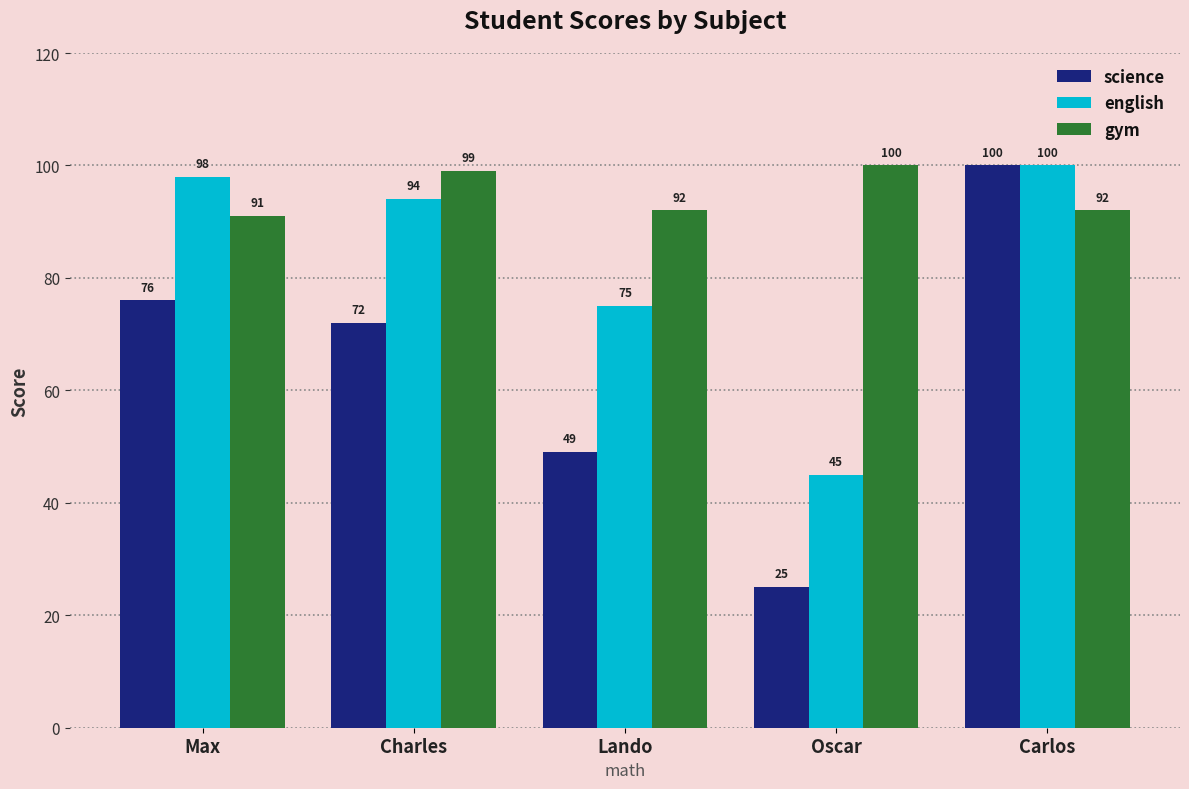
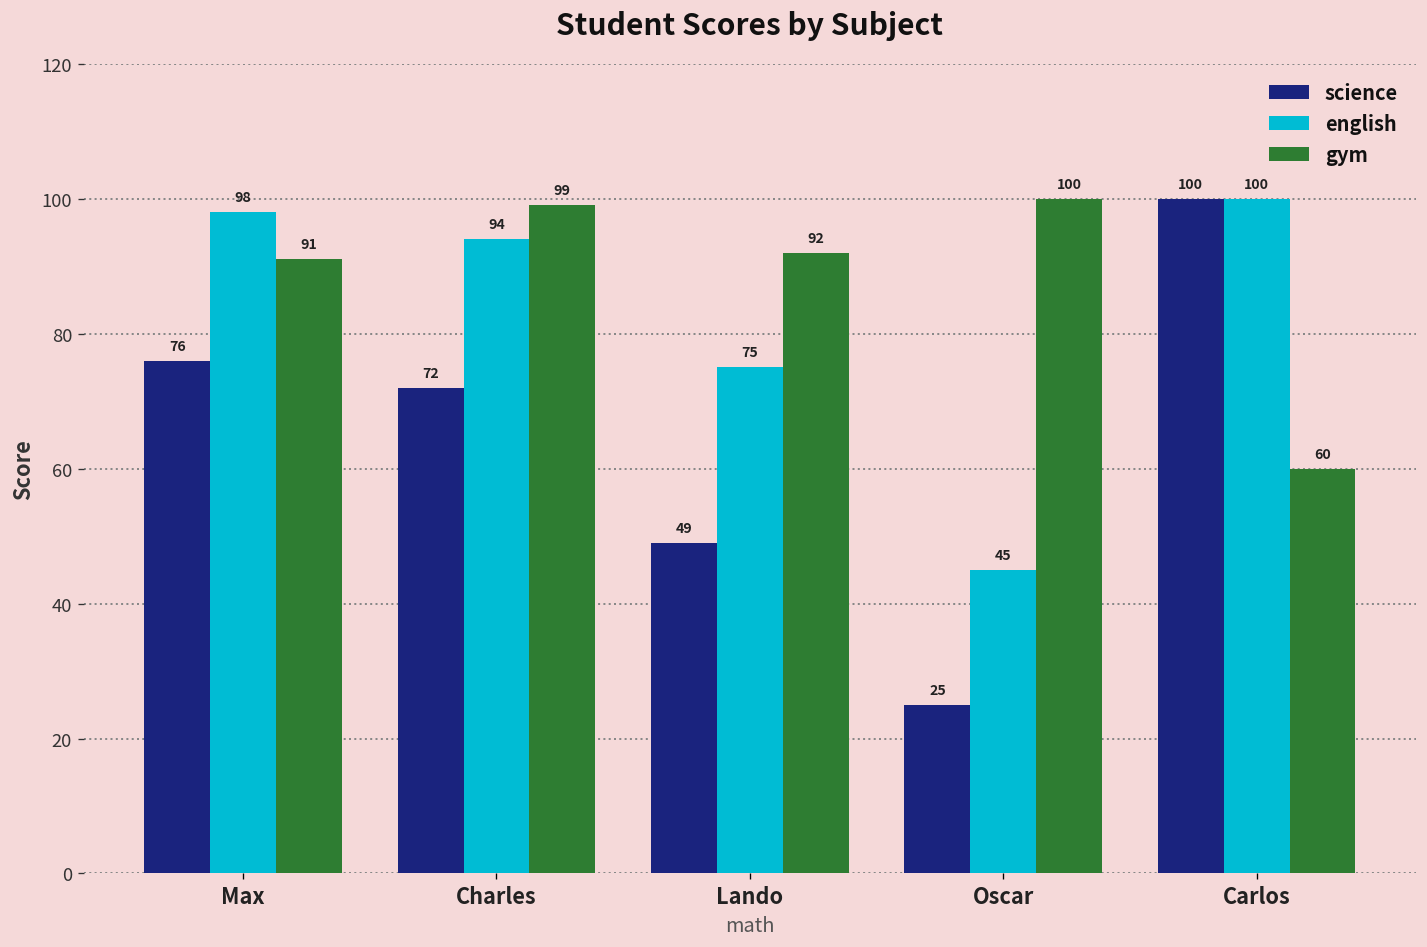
gym, Carlos: 92 -> 60
